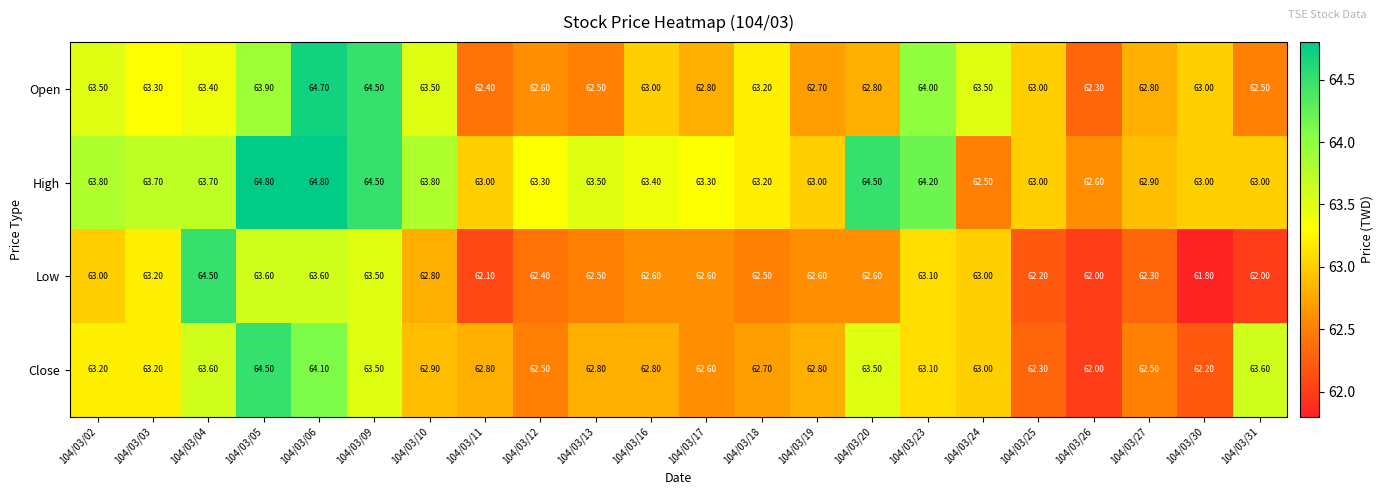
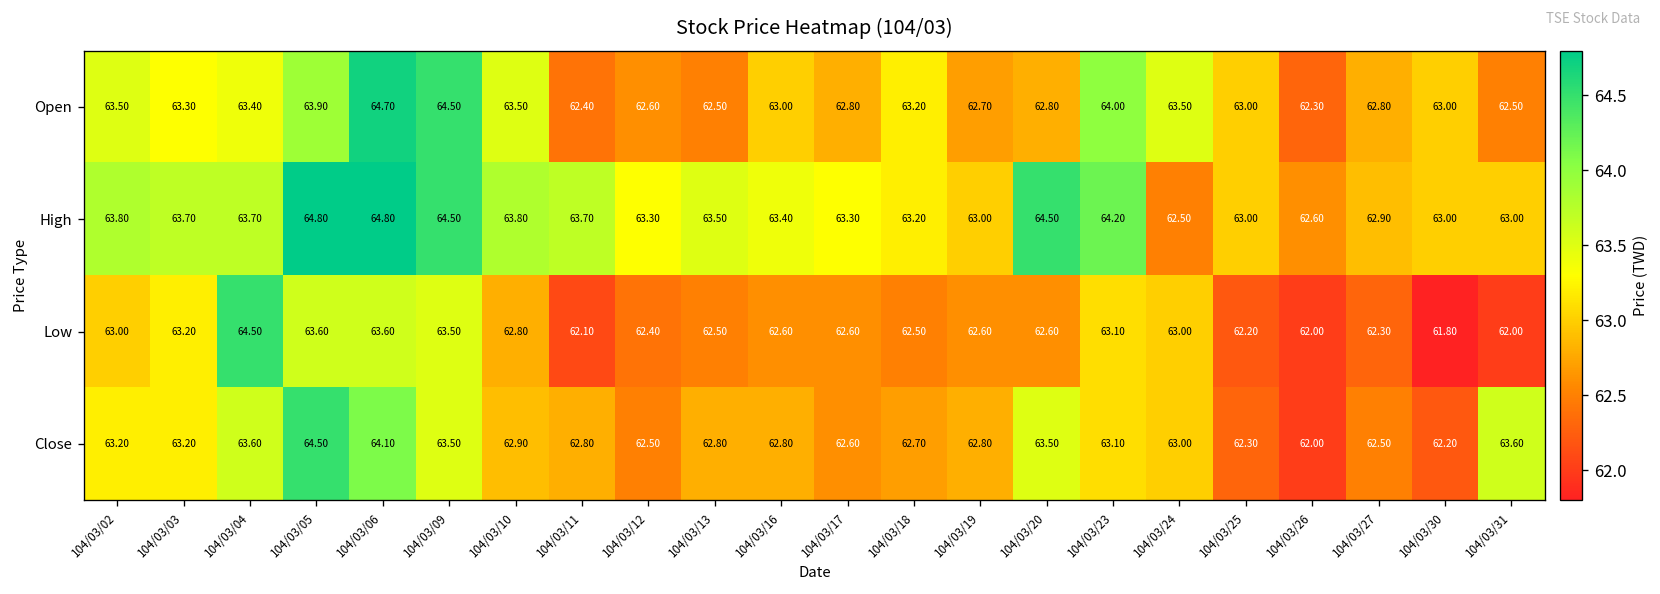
High, 104/03/11: 63.00 -> 63.70
